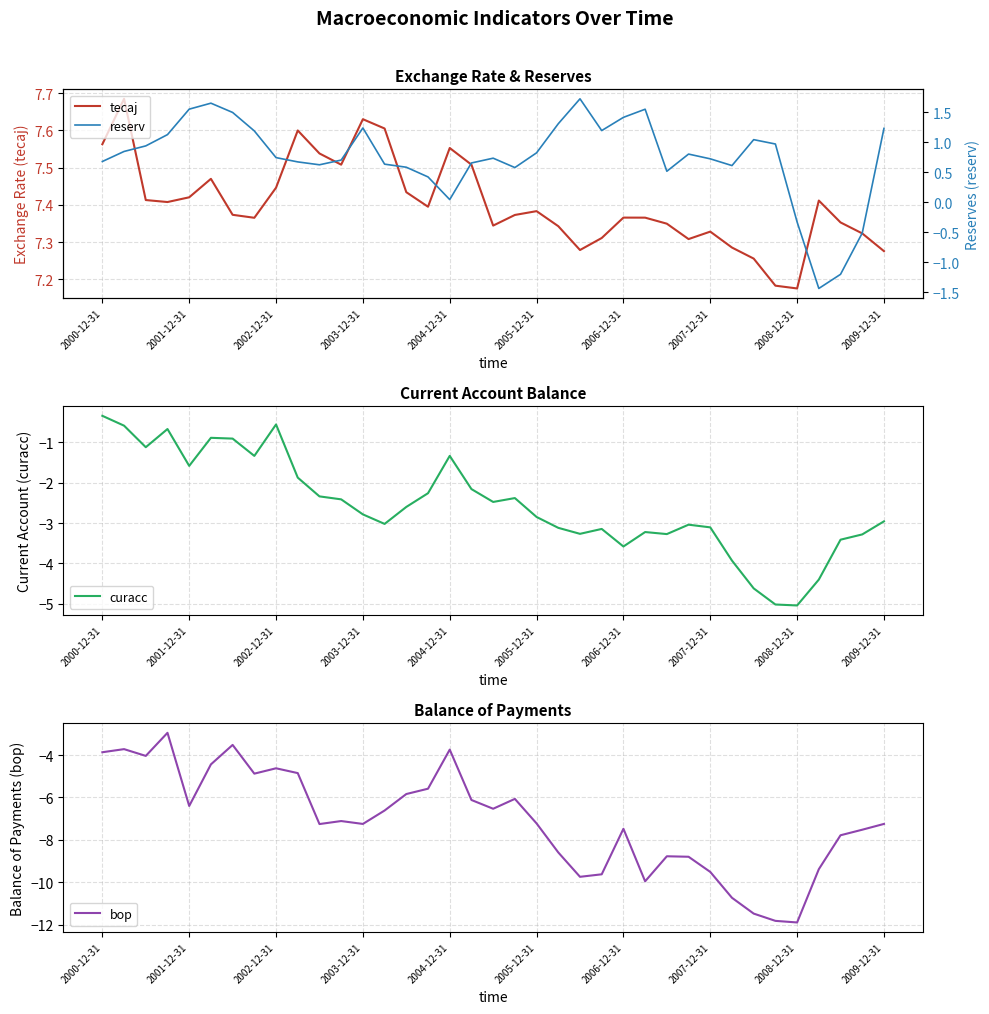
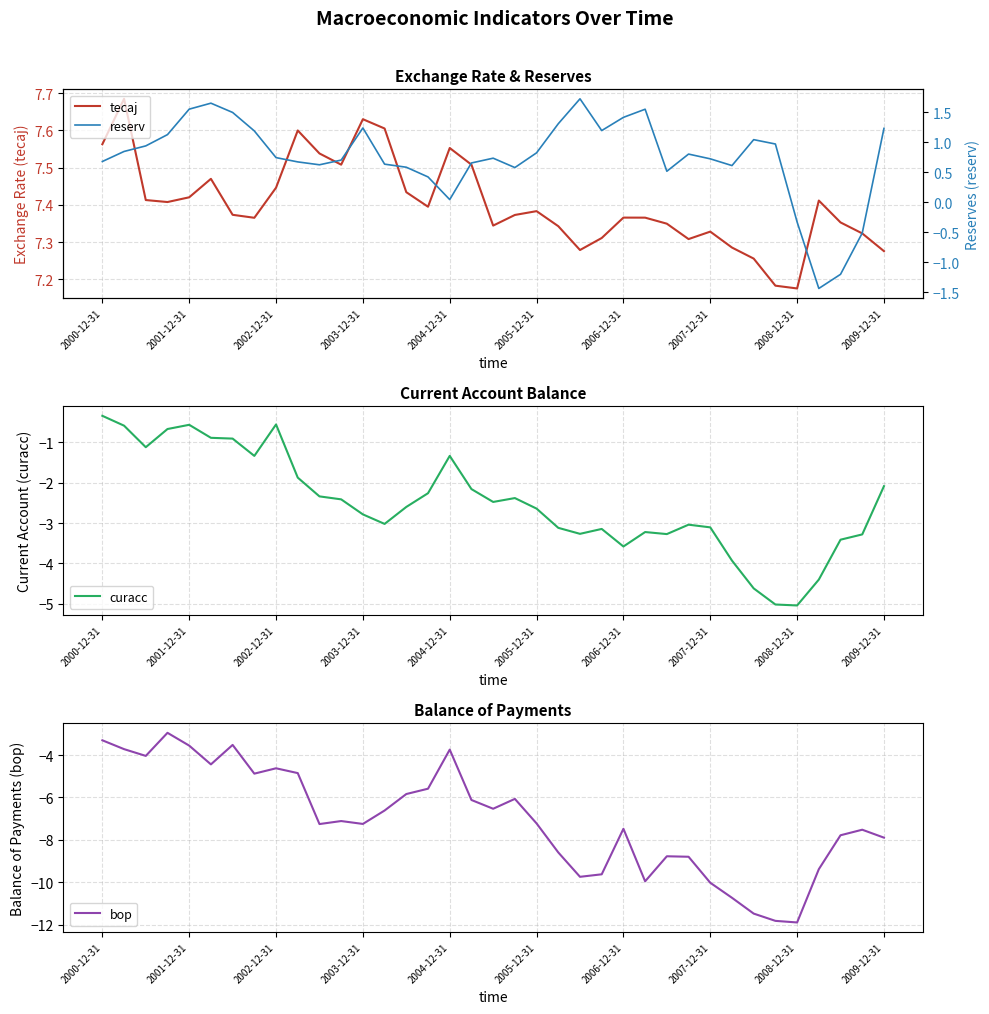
Current Account Balance, 2001-12-31: -1.6 -> -0.6
Current Account Balance, 2005-12-31: -2.8 -> -2.6
Current Account Balance, 2009-12-31: -3.0 -> -2.1
Balance of Payments, 2000-12-31: -3.9 -> -3.3
Balance of Payments, 2001-12-31: -6.4 -> -3.6
Balance of Payments, 2007-12-31: -9.5 -> -10.0
Balance of Payments, 2009-12-31: -7.2 -> -7.9
